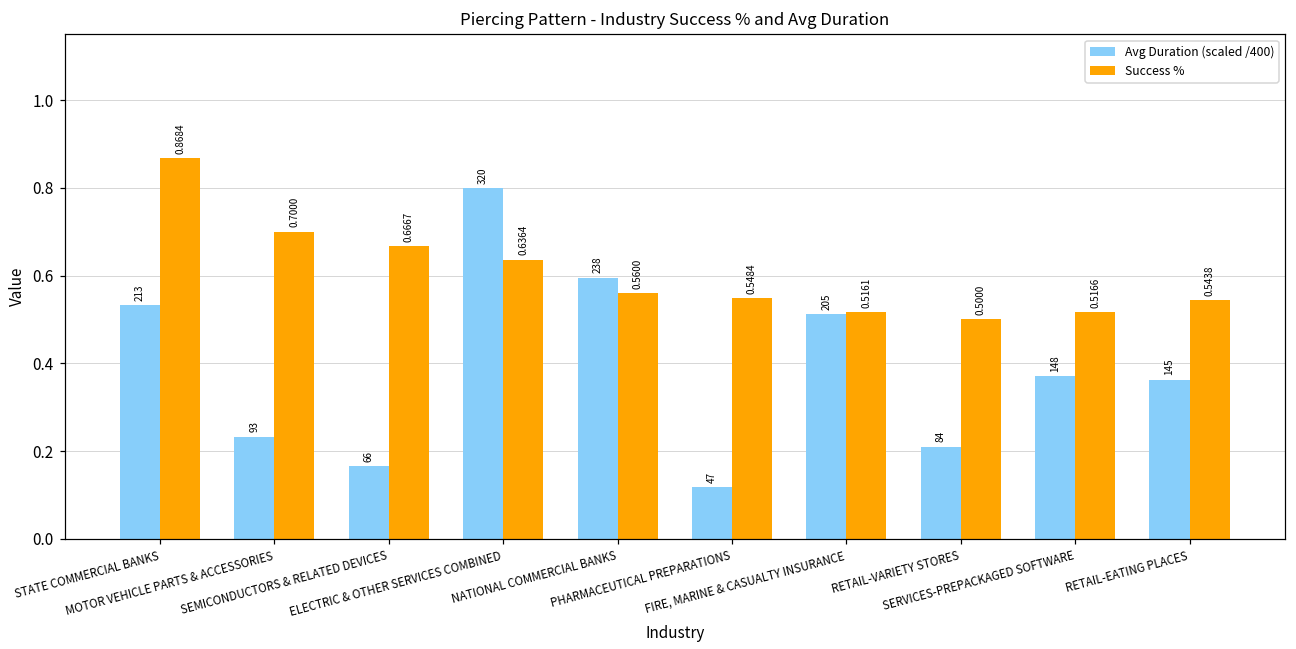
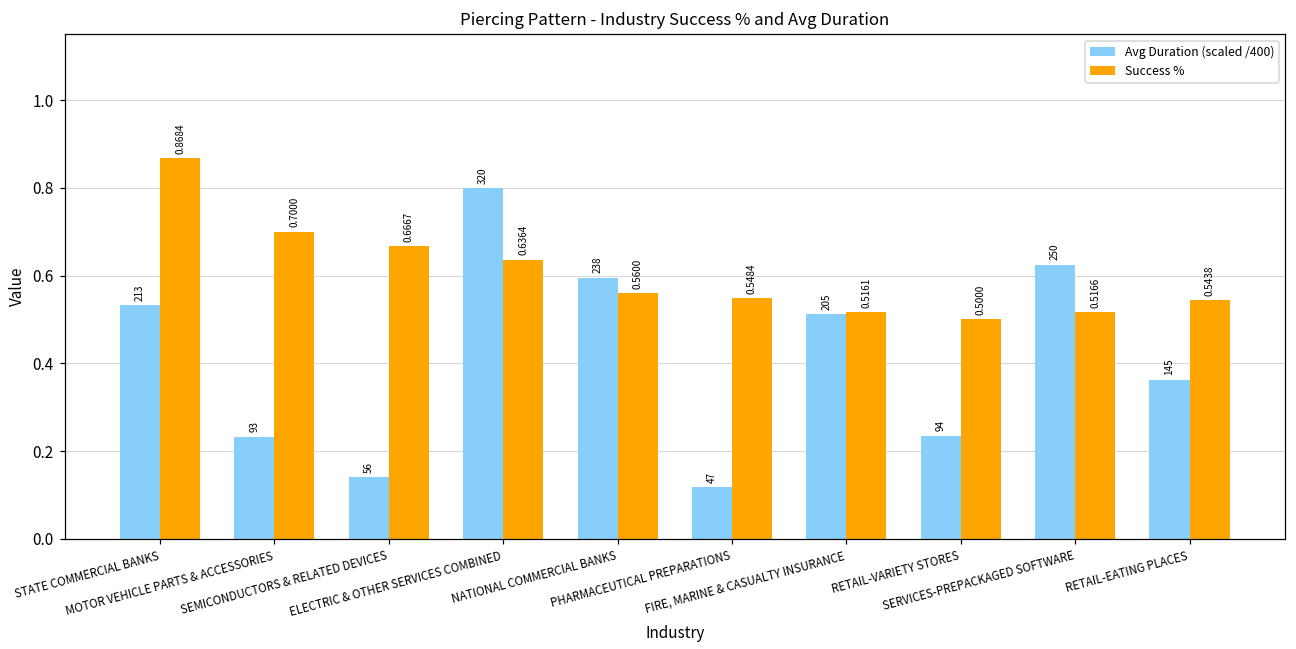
Avg Duration (scaled /400), SEMICONDUCTORS & RELATED DEVICES: 66 -> 56
Avg Duration (scaled /400), RETAIL-VARIETY STORES: 84 -> 94
Avg Duration (scaled /400), SERVICES-PREPACKAGED SOFTWARE: 148 -> 250
